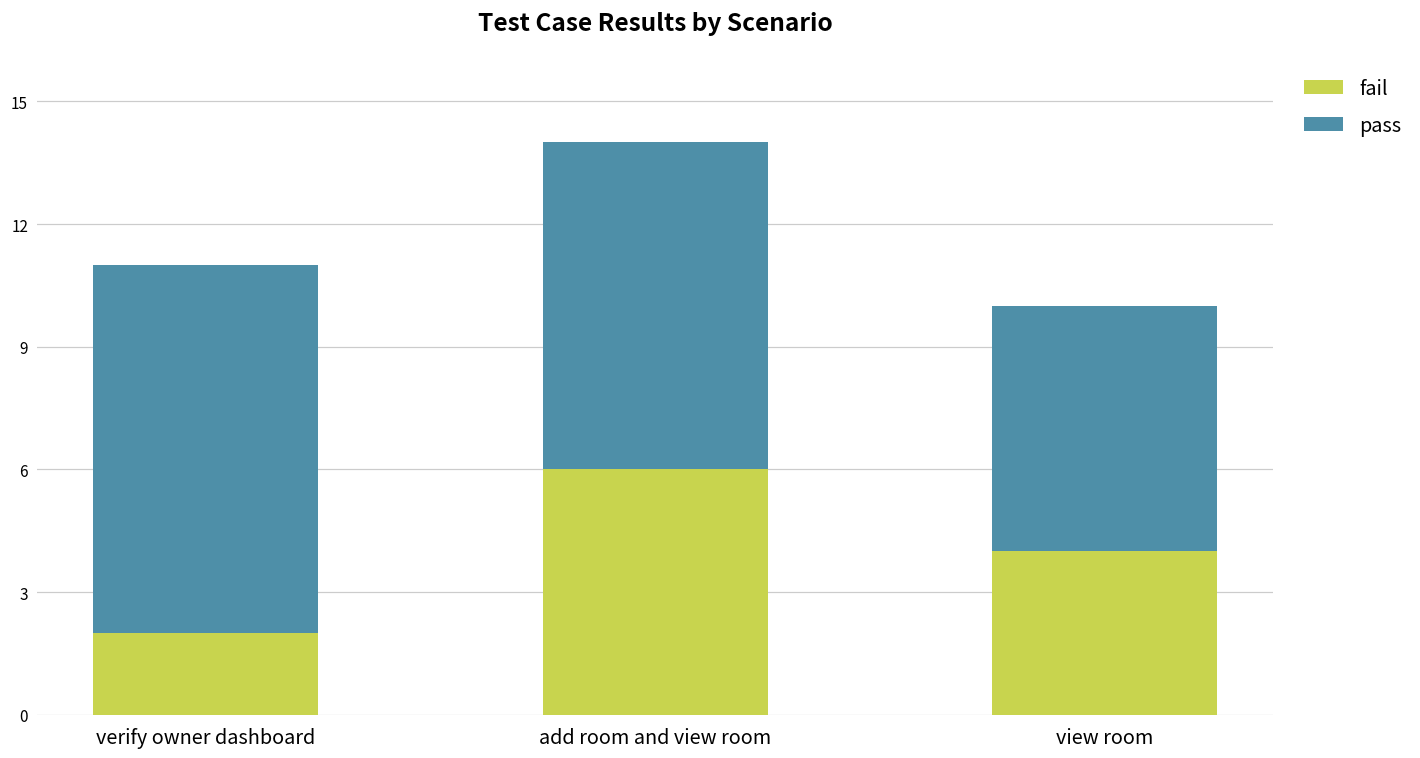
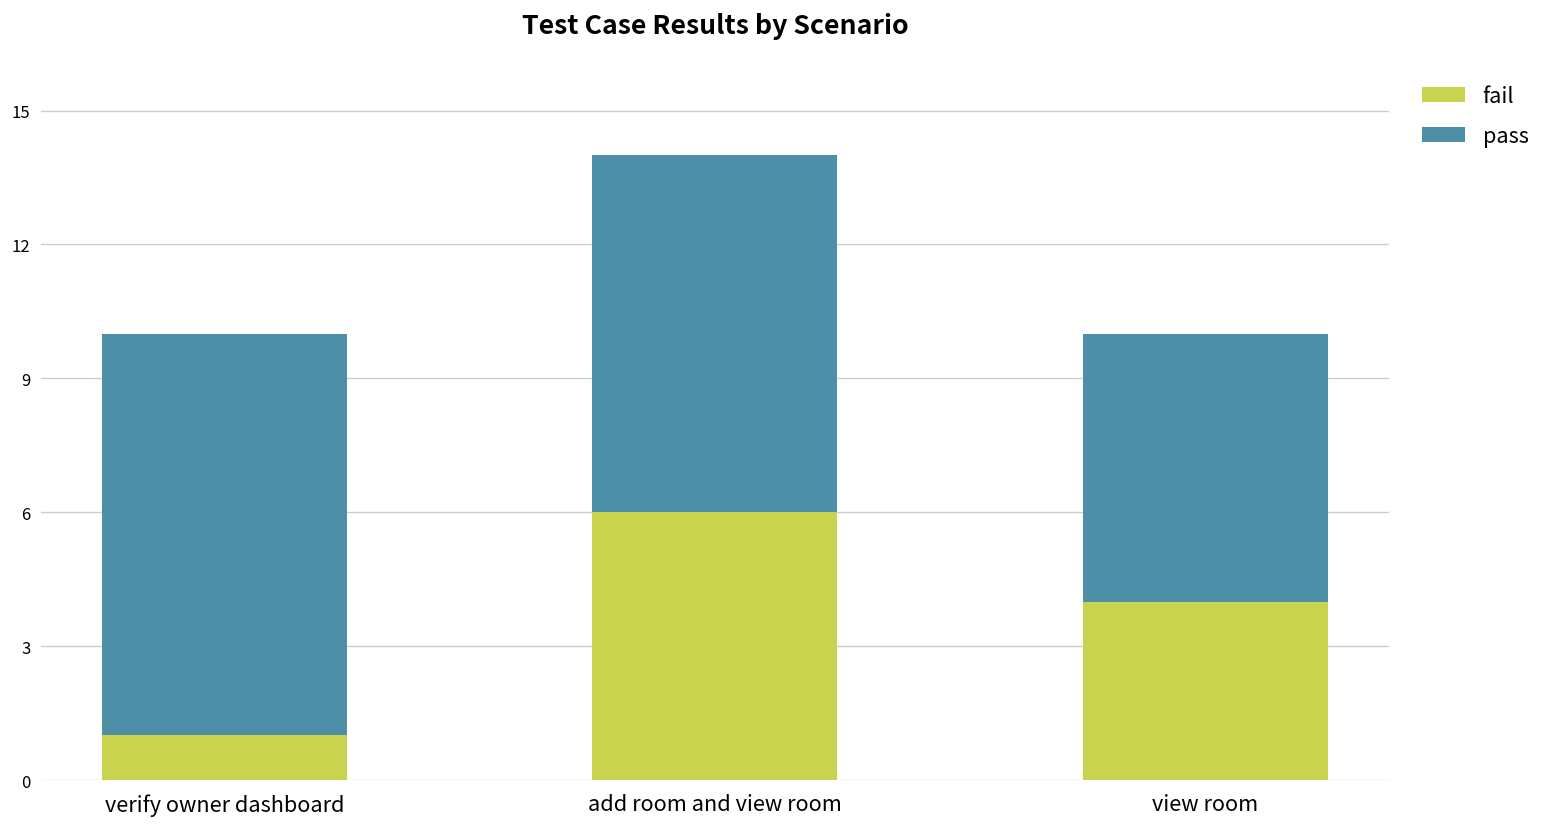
fail, verify owner dashboard: 2 -> 1
